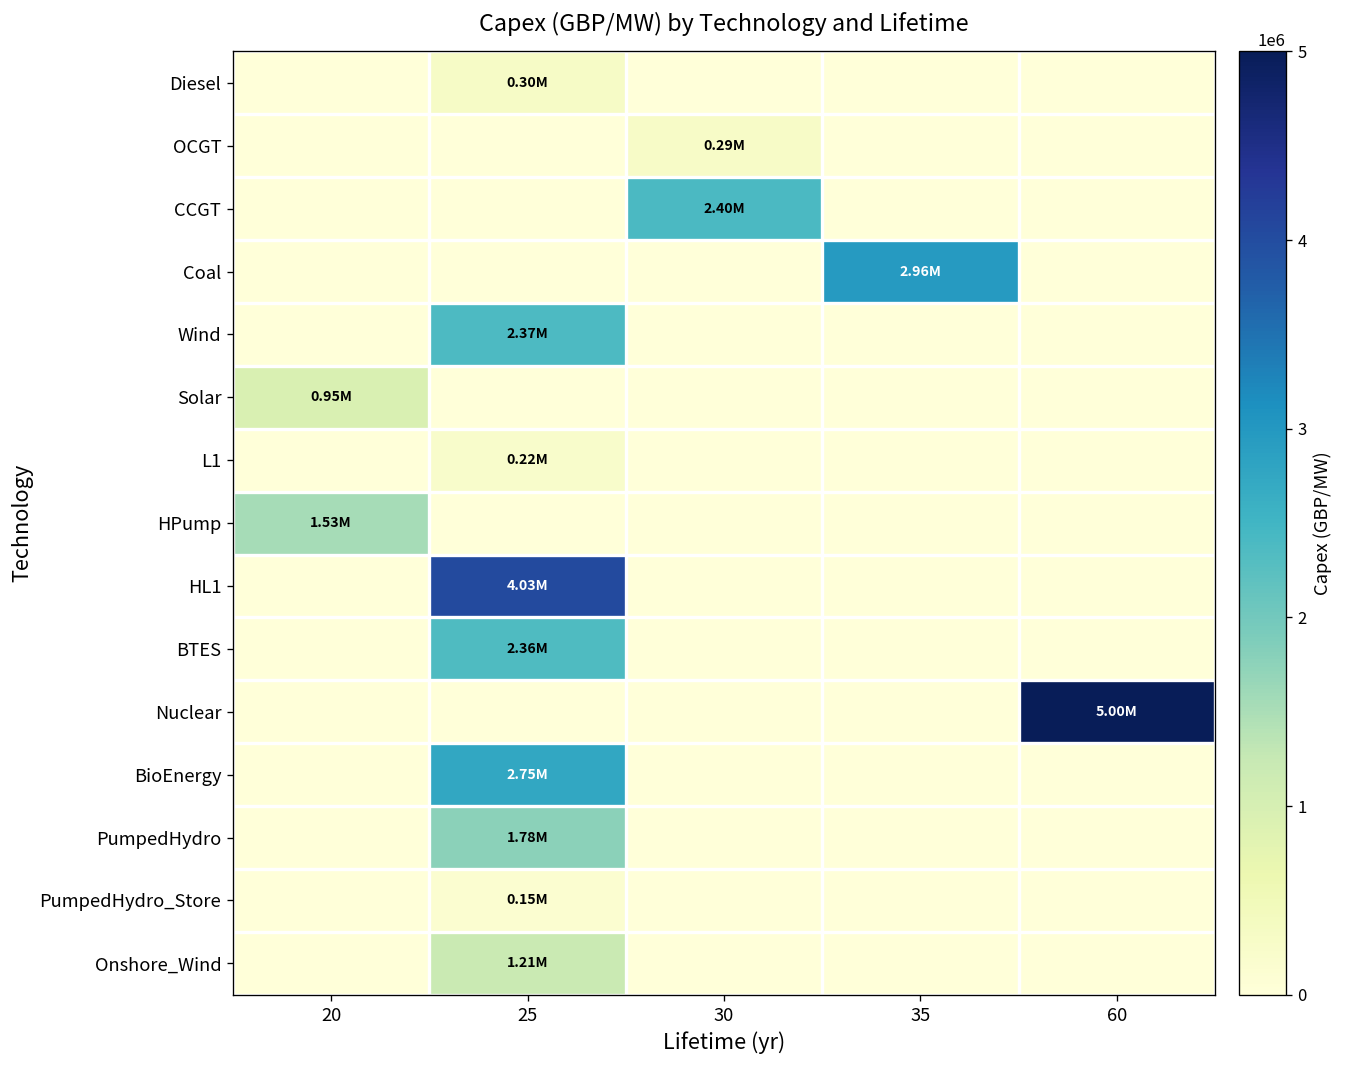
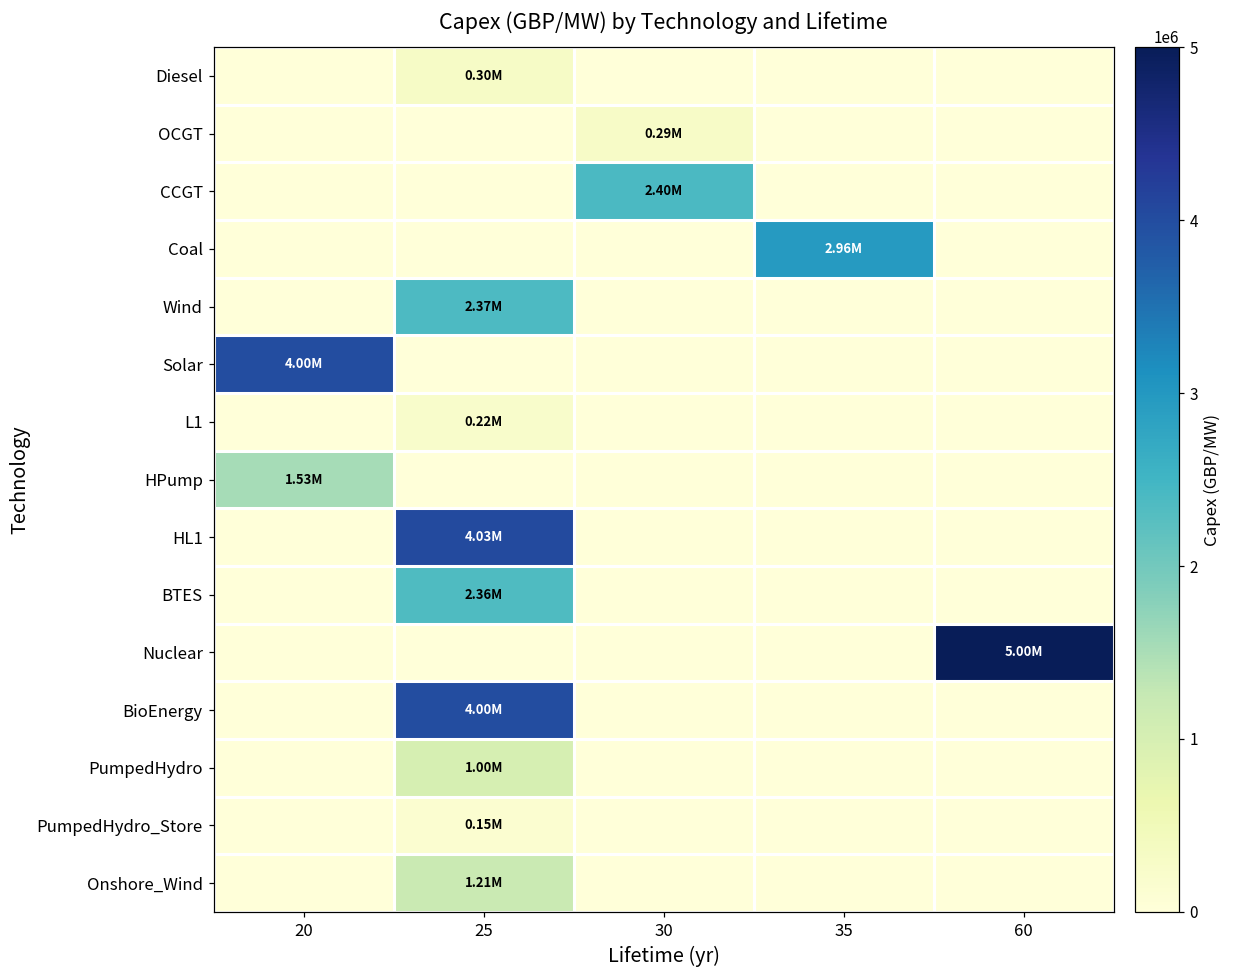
Solar, 20: 0.95M -> 4.00M
BioEnergy, 25: 2.75M -> 4.00M
PumpedHydro, 25: 1.78M -> 1.00M
